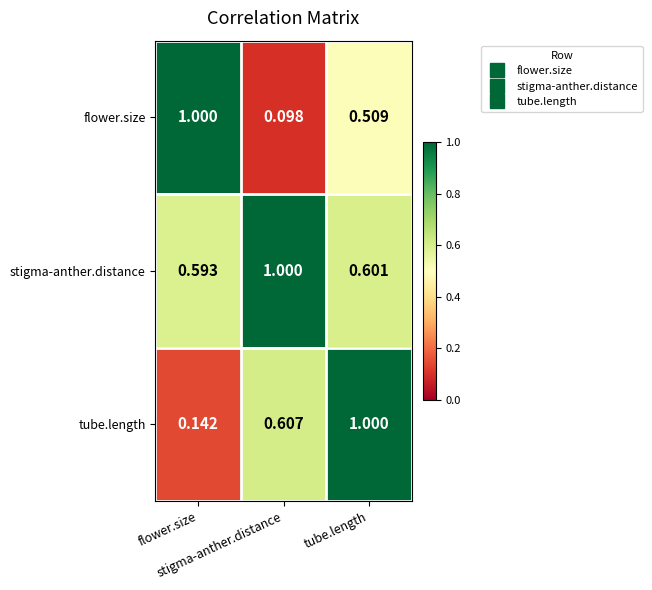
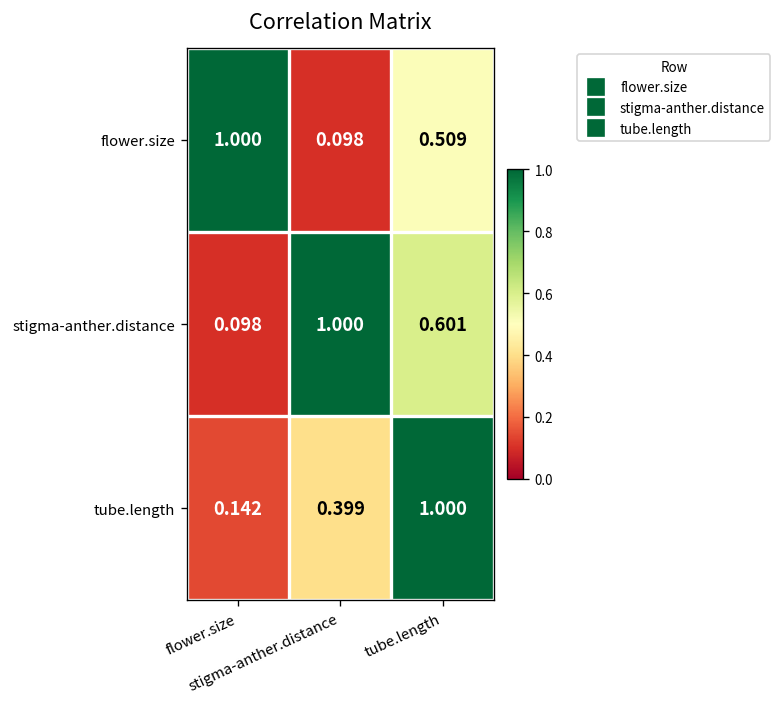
stigma-anther.distance, flower.size: 0.593 -> 0.098
tube.length, stigma-anther.distance: 0.607 -> 0.399
